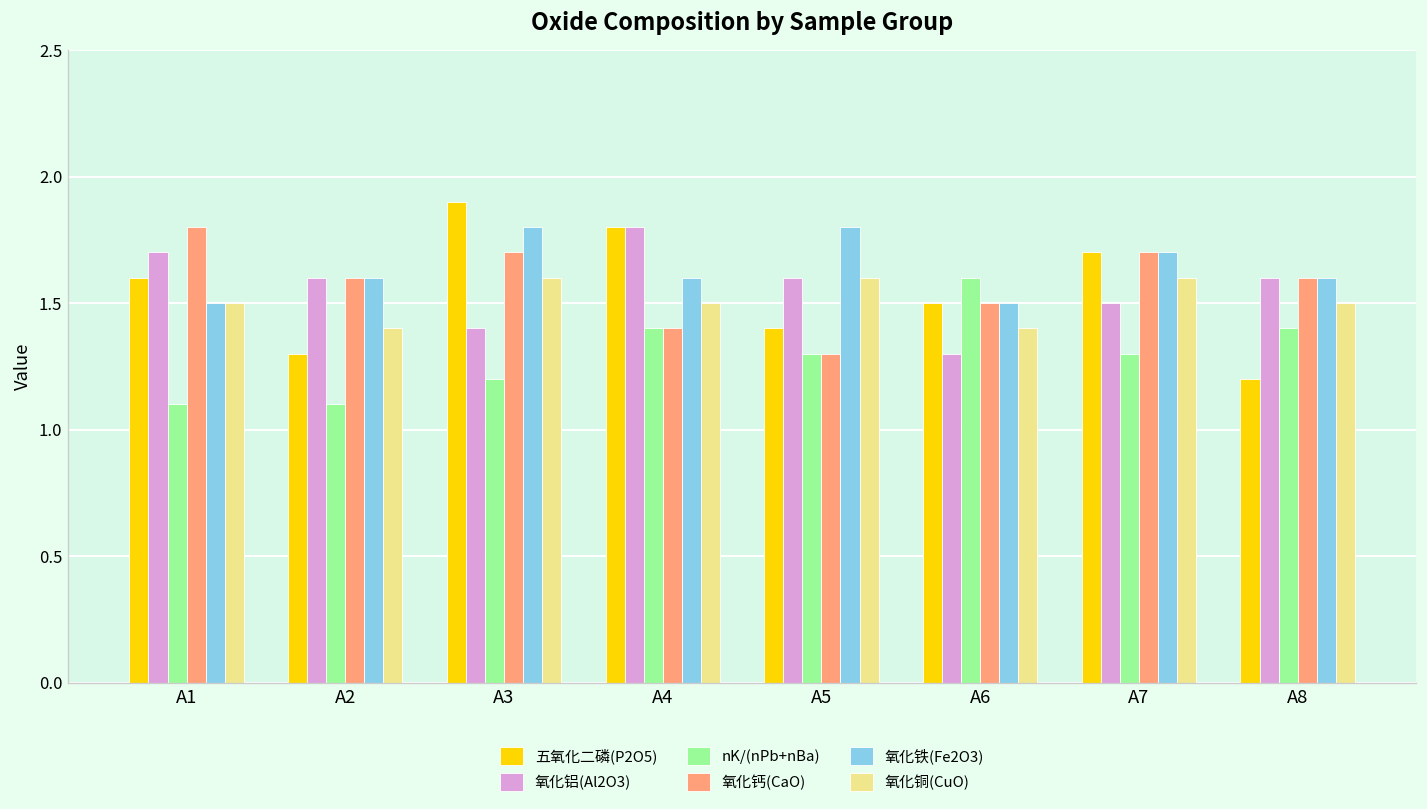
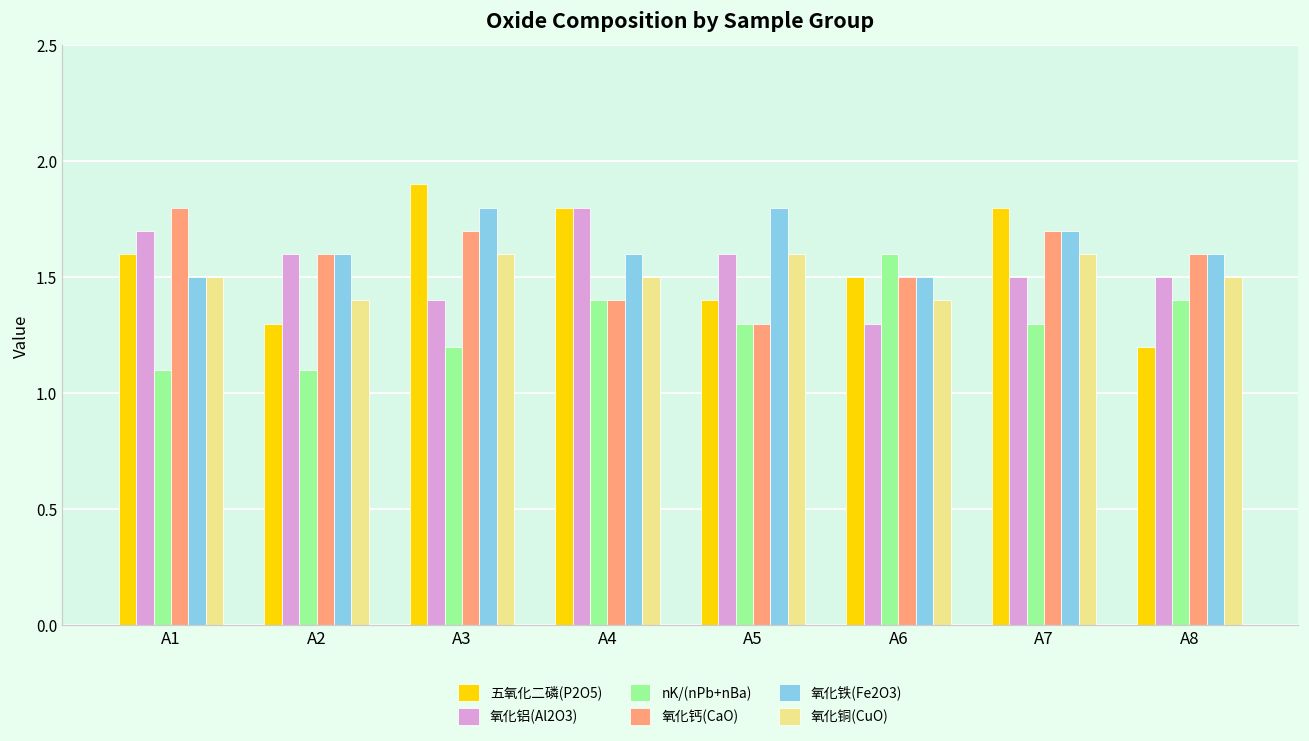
五氧化二磷(P2O5), A7: 1.7 -> 1.8
氧化铝(Al2O3), A8: 1.6 -> 1.5
